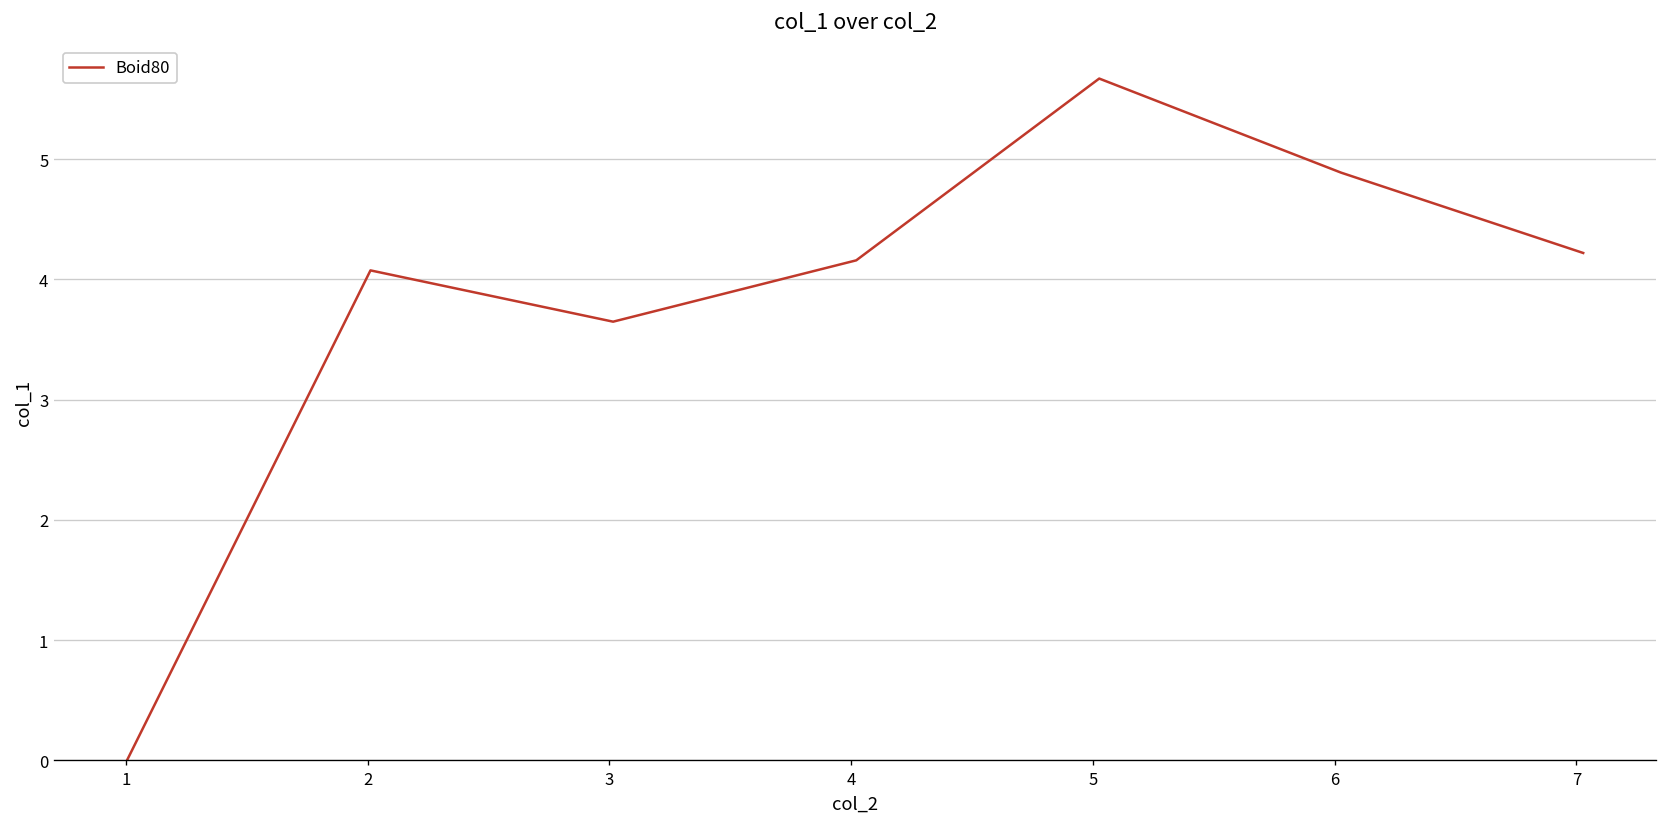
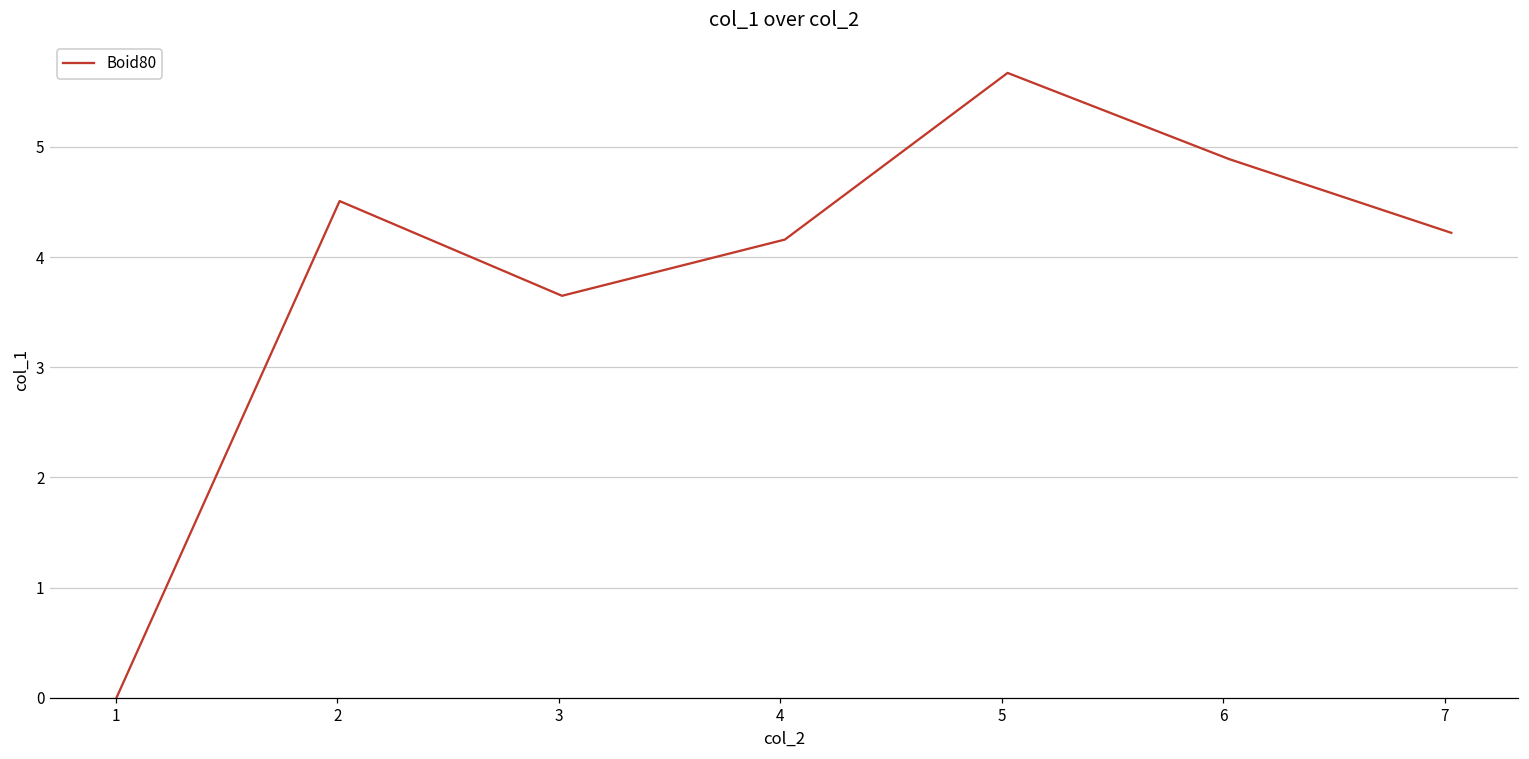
2: 4.07 -> 4.51
